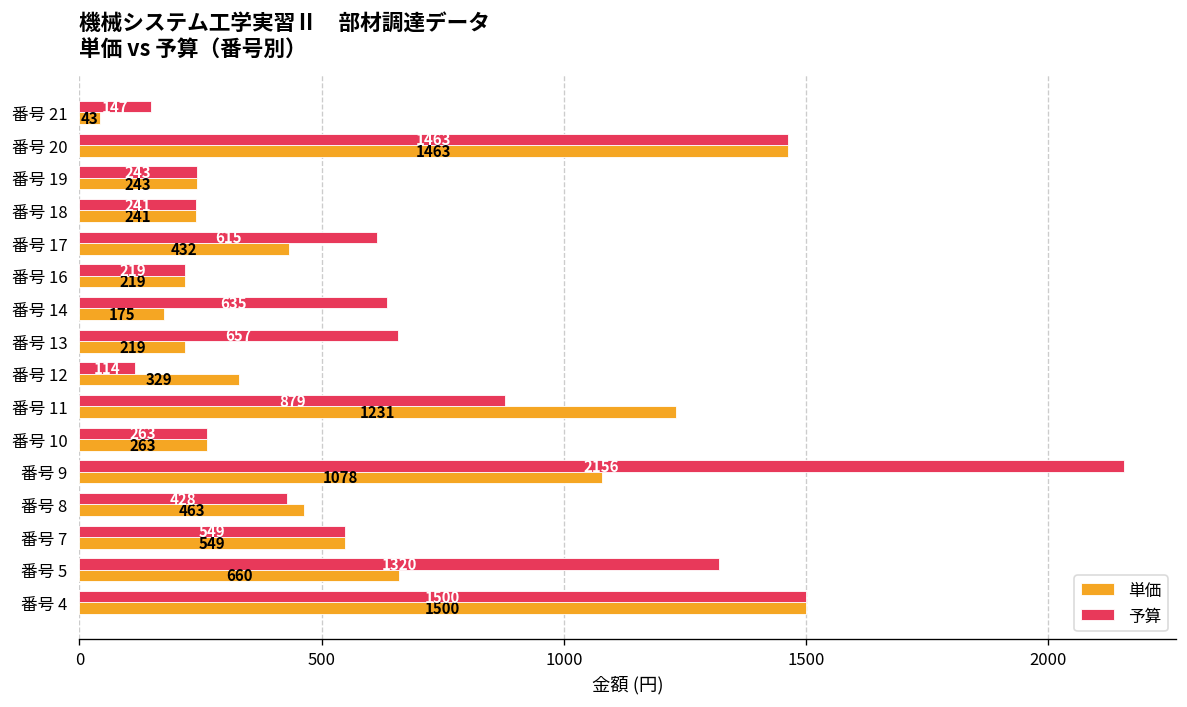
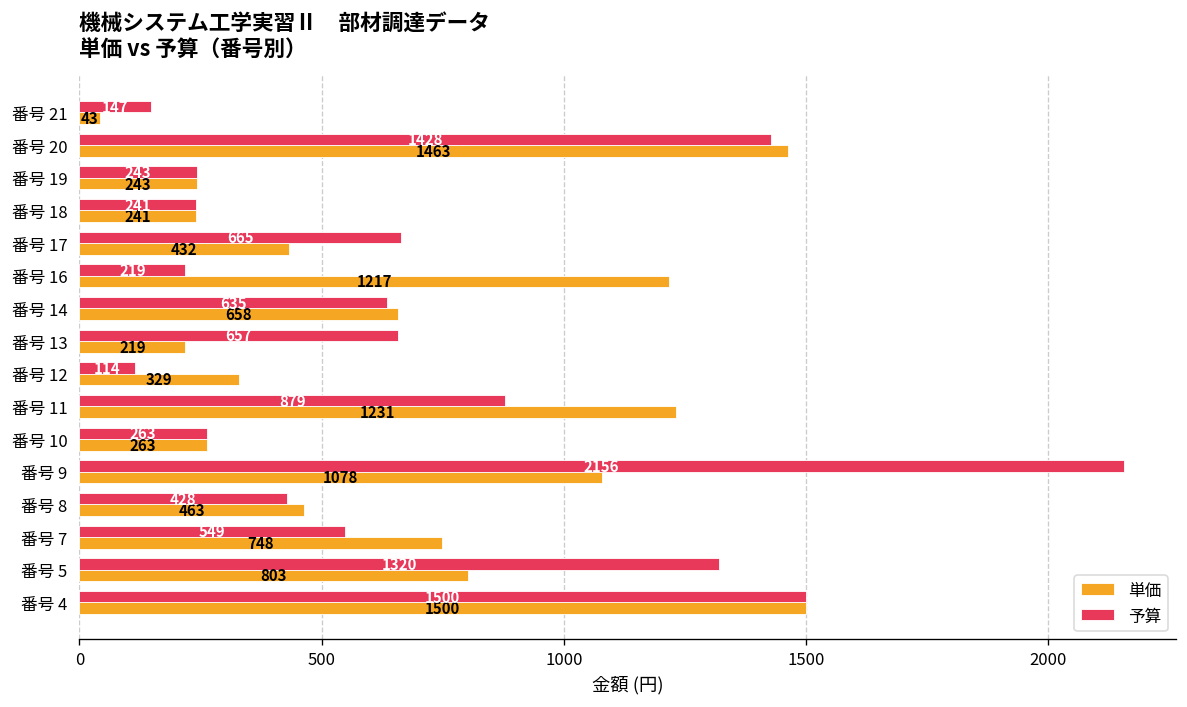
予算, 番号 20: 1463 -> 1428
予算, 番号 17: 615 -> 665
単価, 番号 16: 219 -> 1217
単価, 番号 14: 175 -> 658
単価, 番号 7: 549 -> 748
単価, 番号 5: 660 -> 803
